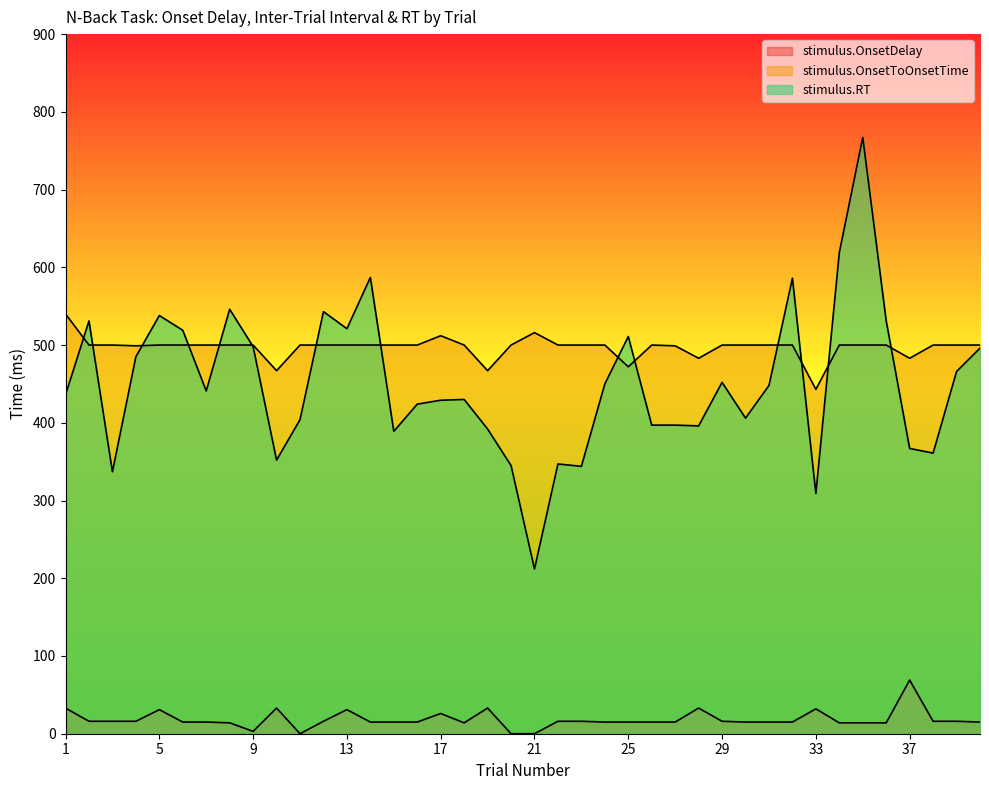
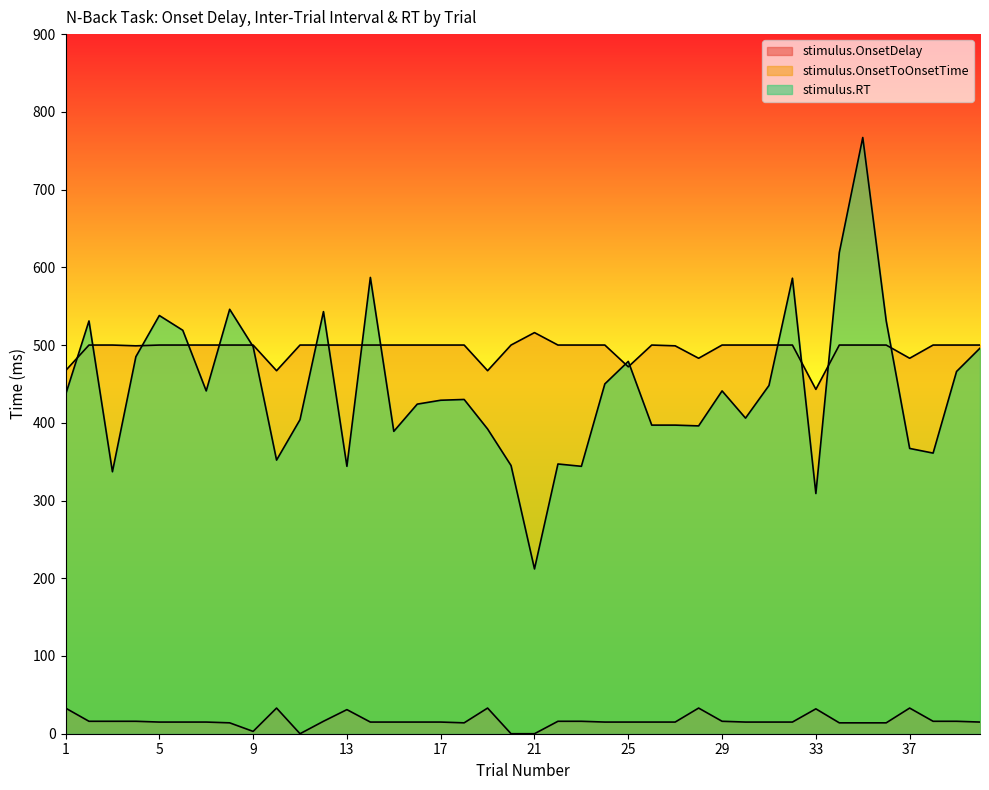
stimulus.OnsetToOnsetTime, 1: 540 -> 470
stimulus.OnsetDelay, 5: 30 -> 20
stimulus.RT, 13: 520 -> 340
stimulus.OnsetDelay, 17: 30 -> 20
stimulus.OnsetToOnsetTime, 17: 510 -> 500
stimulus.RT, 25: 510 -> 480
stimulus.RT, 29: 450 -> 440
stimulus.OnsetDelay, 37: 70 -> 30
